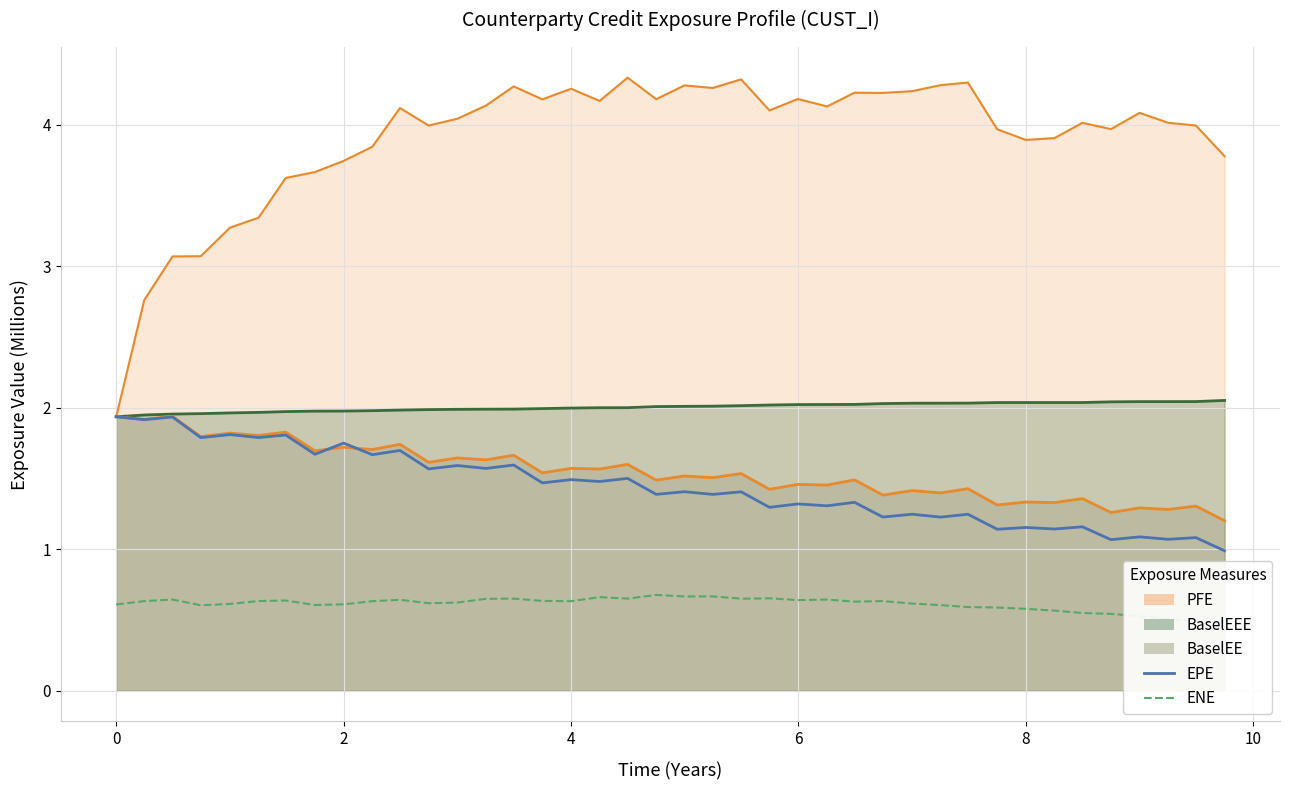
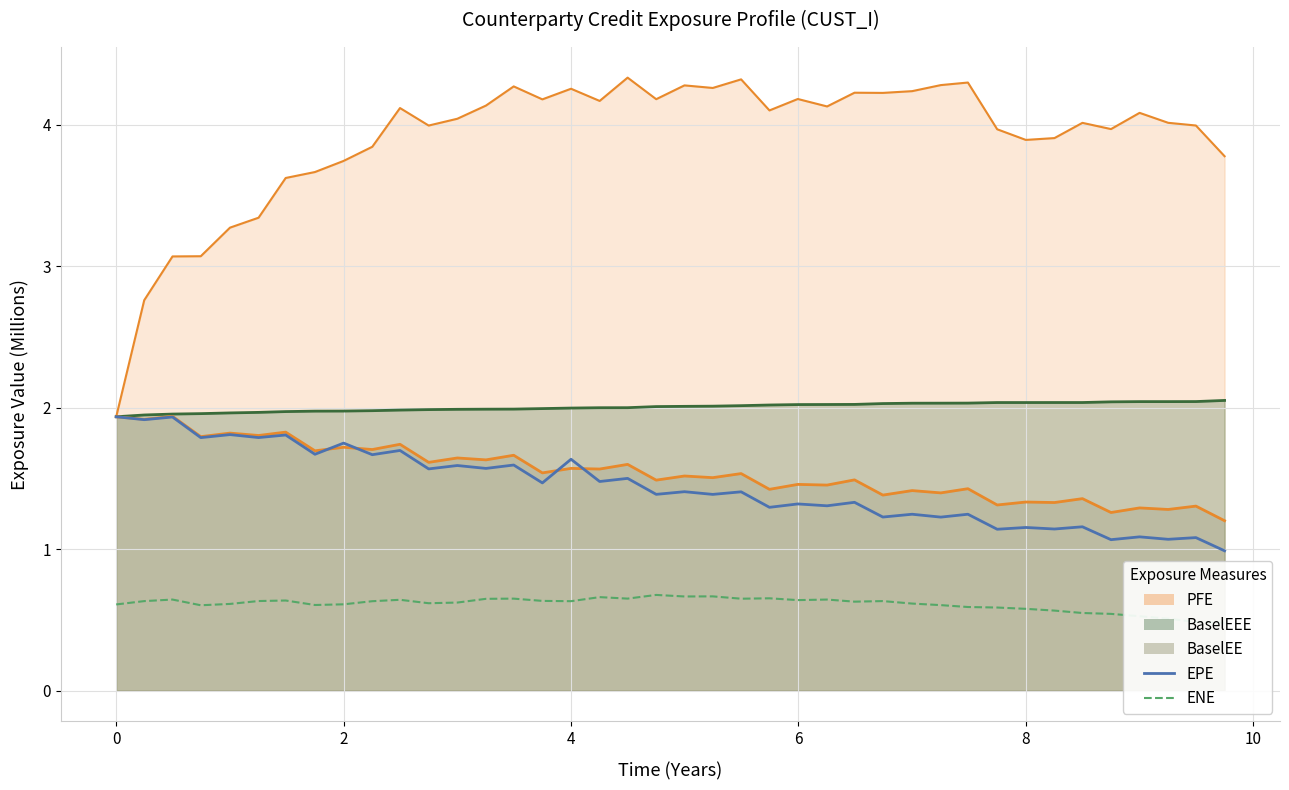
EPE, 4: 1.49 -> 1.64
